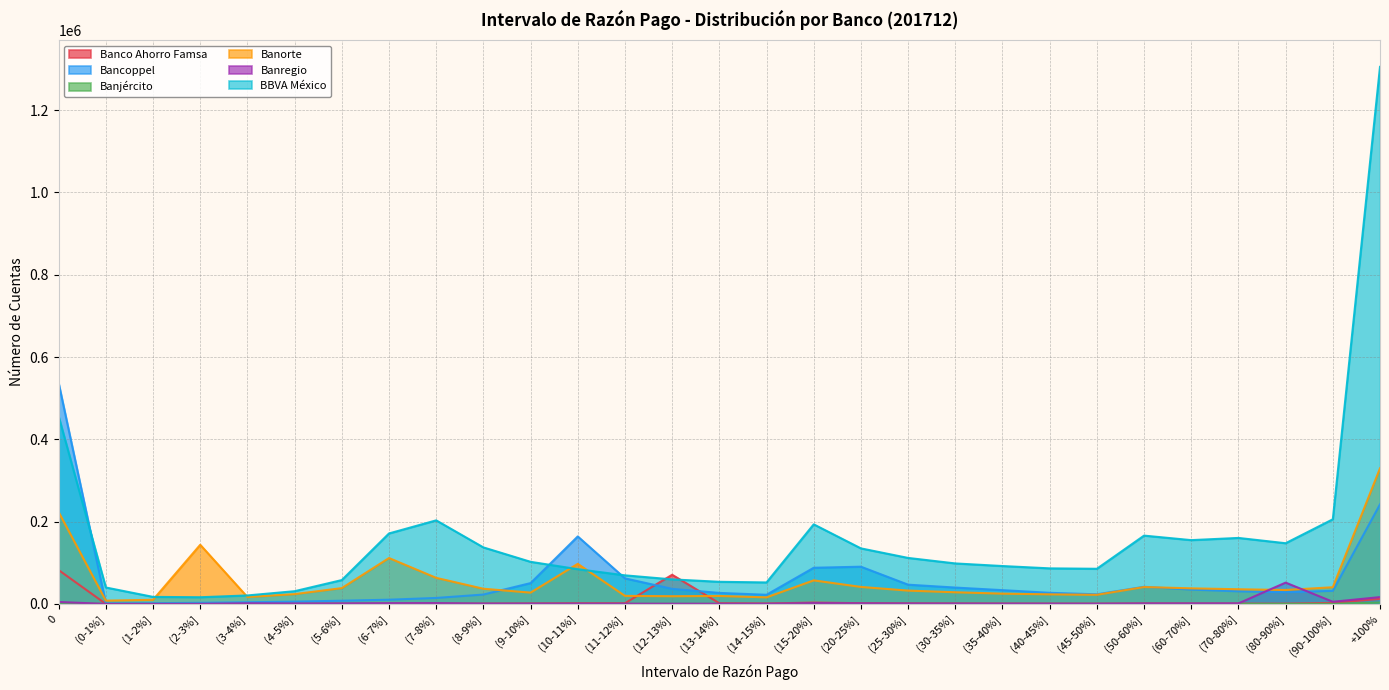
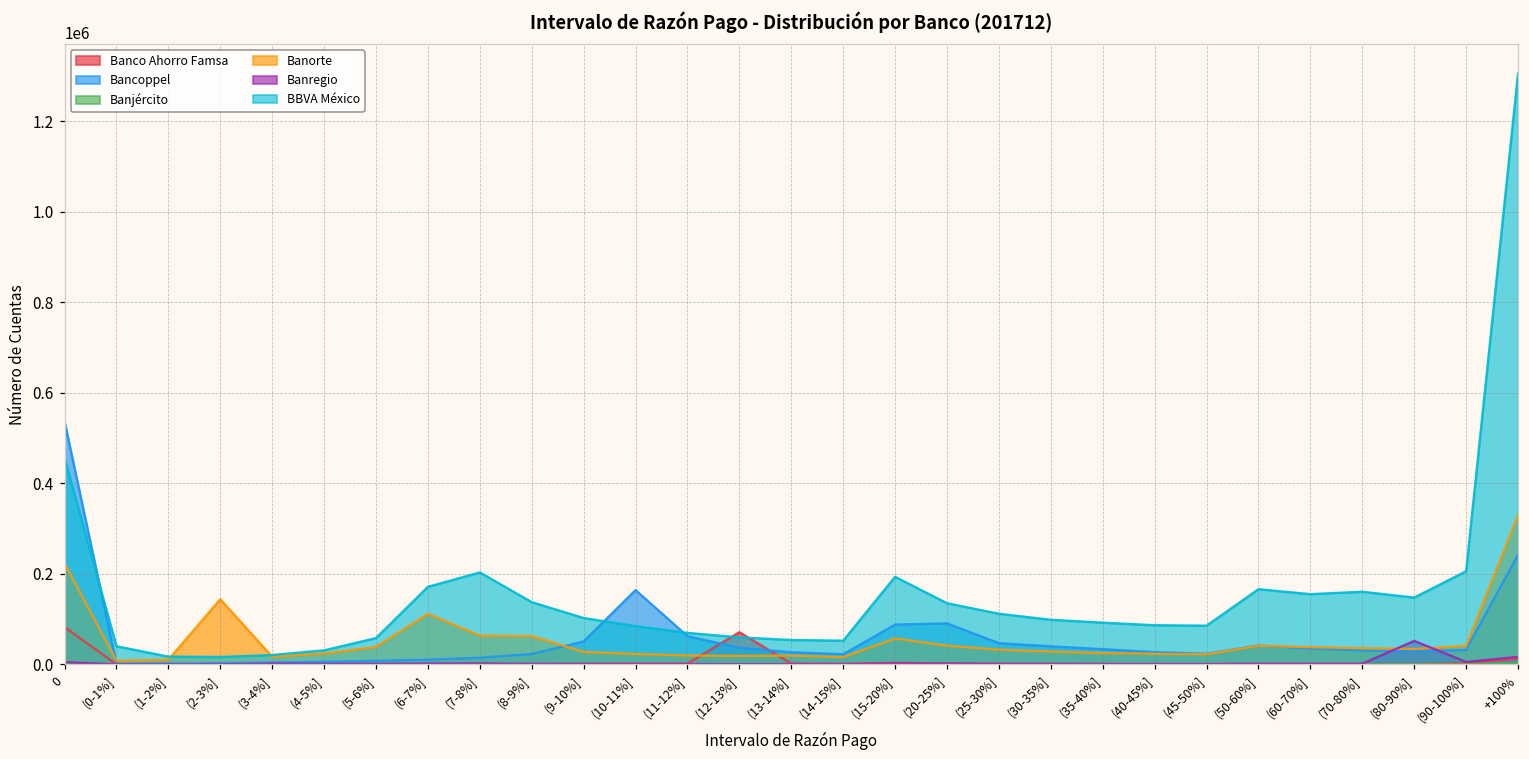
Banorte, (8-9%]: 40000 -> 60000
Banorte, (10-11%]: 100000 -> 20000
